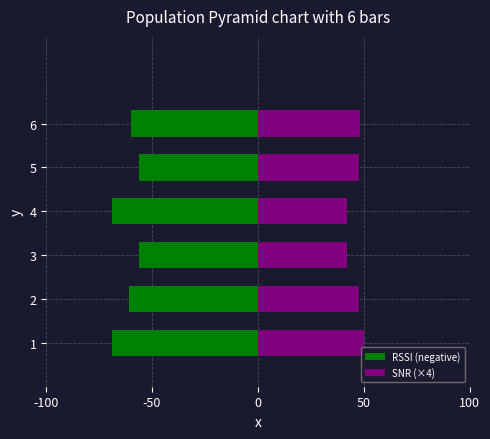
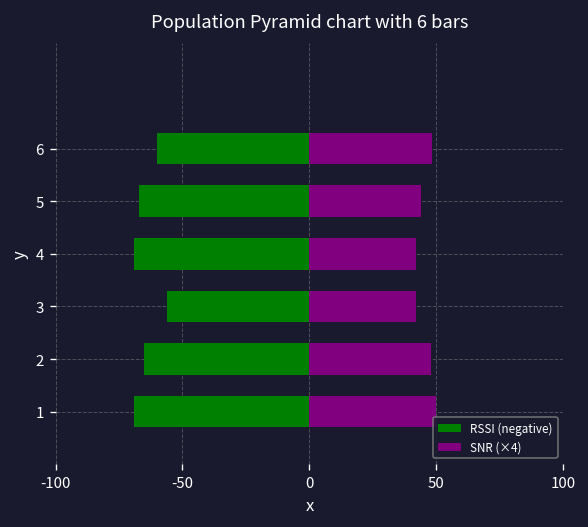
RSSI (negative), 5: -56 -> -67
SNR (×4), 5: 48 -> 44
RSSI (negative), 2: -61 -> -65
